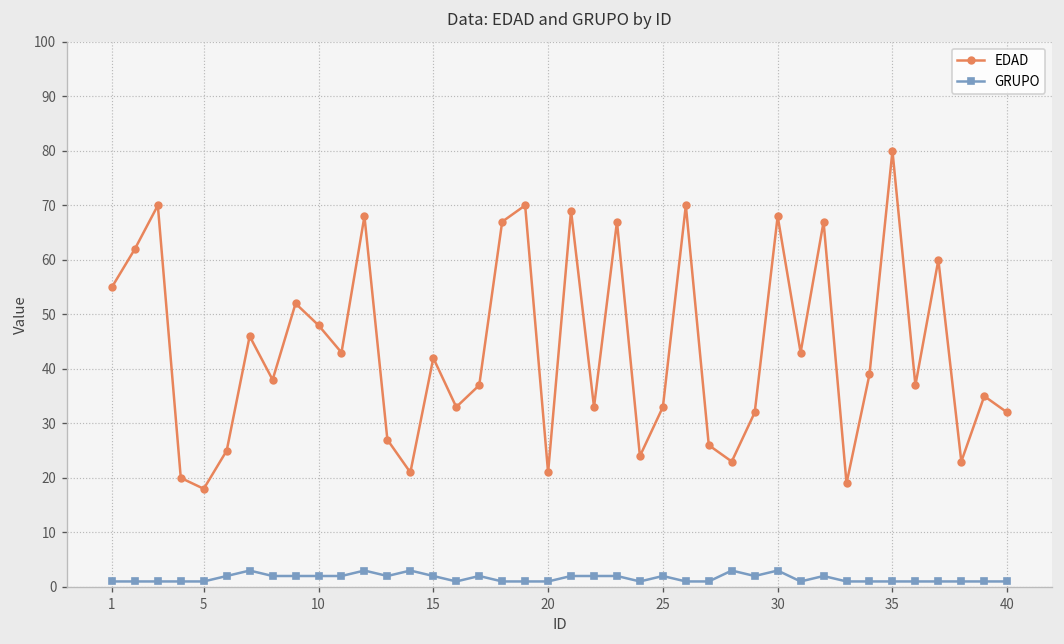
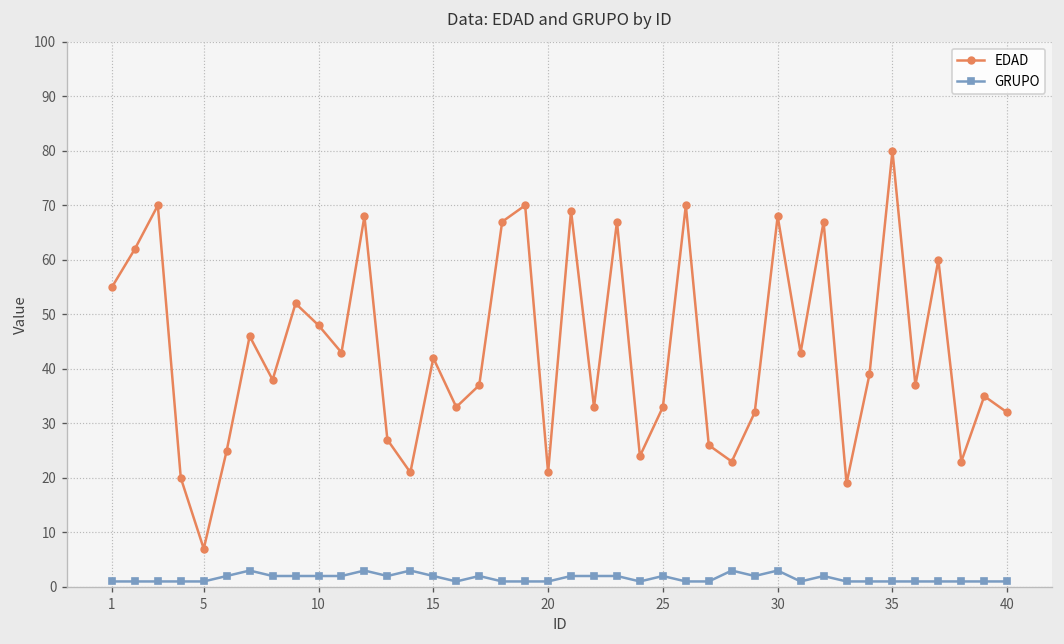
EDAD, 5: 18 -> 7
